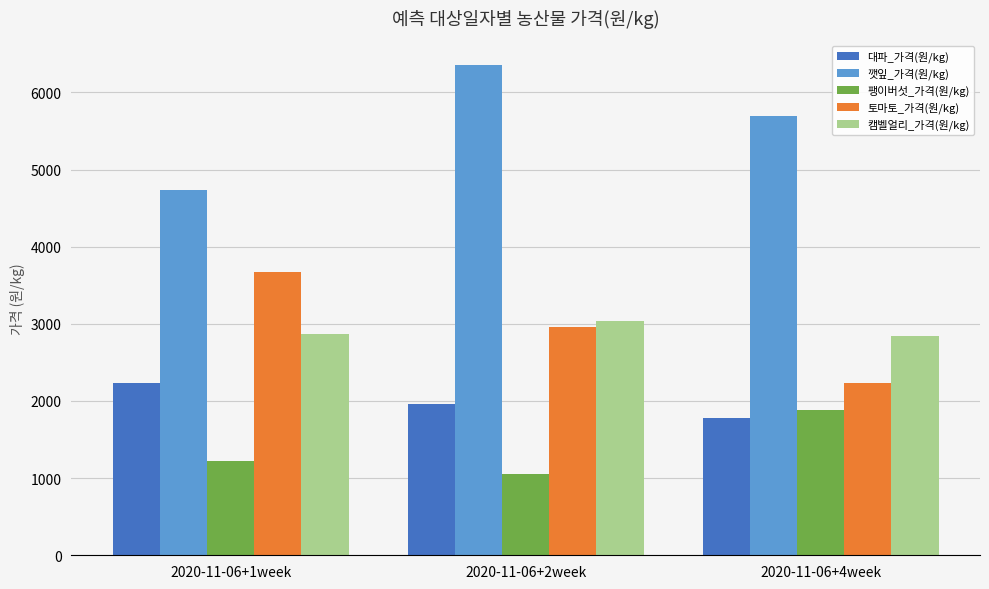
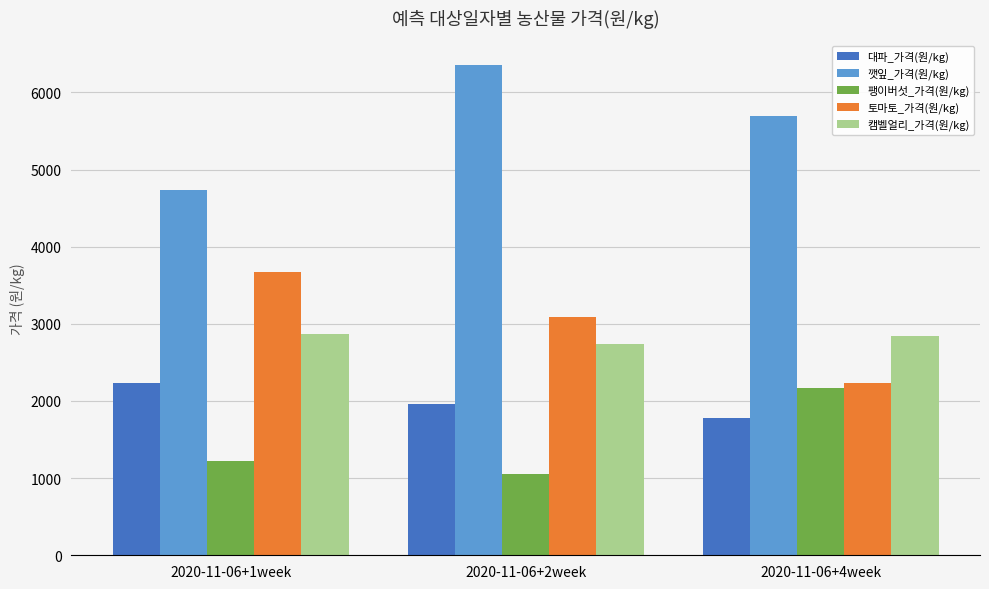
토마토_가격(원/kg), 2020-11-06+2week: 3000 -> 3100
캠벨얼리_가격(원/kg), 2020-11-06+2week: 3000 -> 2700
팽이버섯_가격(원/kg), 2020-11-06+4week: 1900 -> 2200
